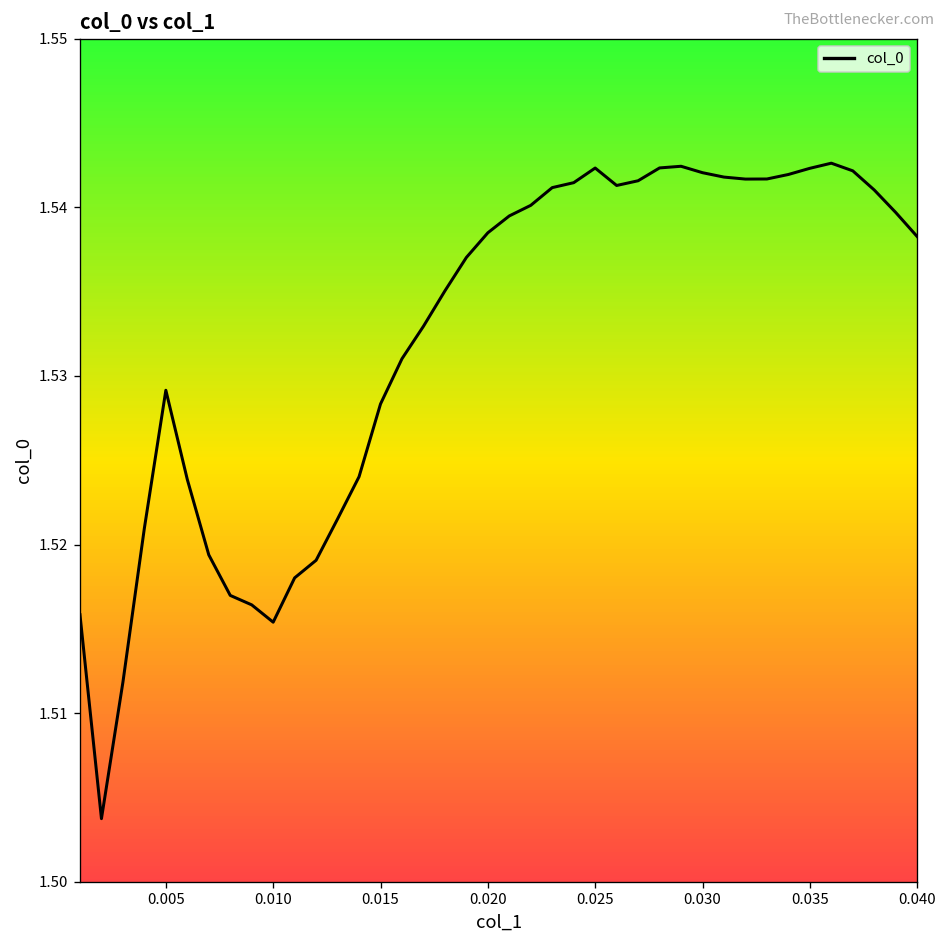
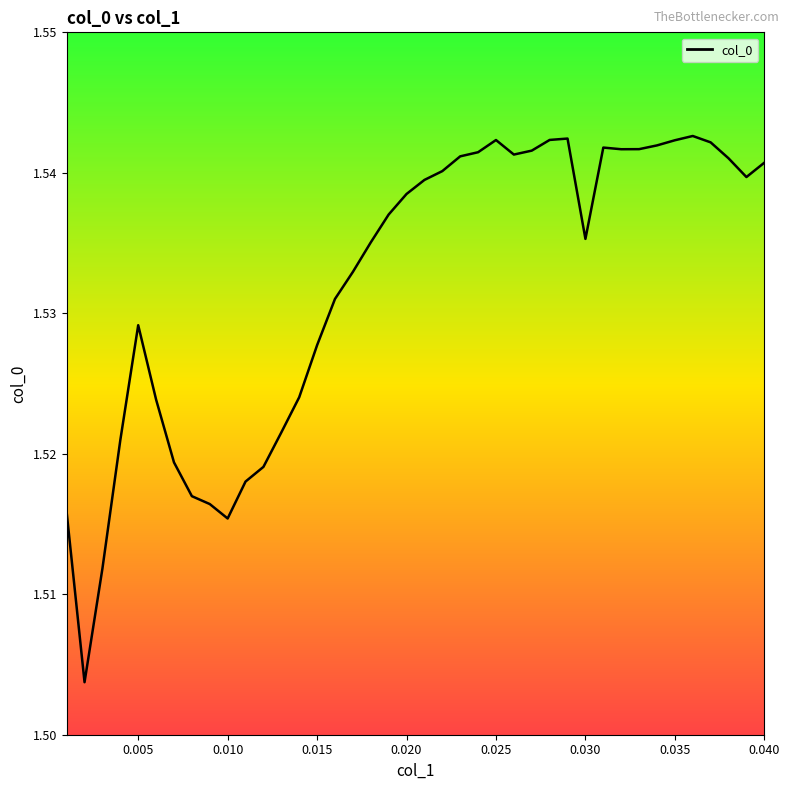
0.015: 1.5283 -> 1.5277
0.030: 1.5421 -> 1.5353
0.040: 1.5383 -> 1.5407
